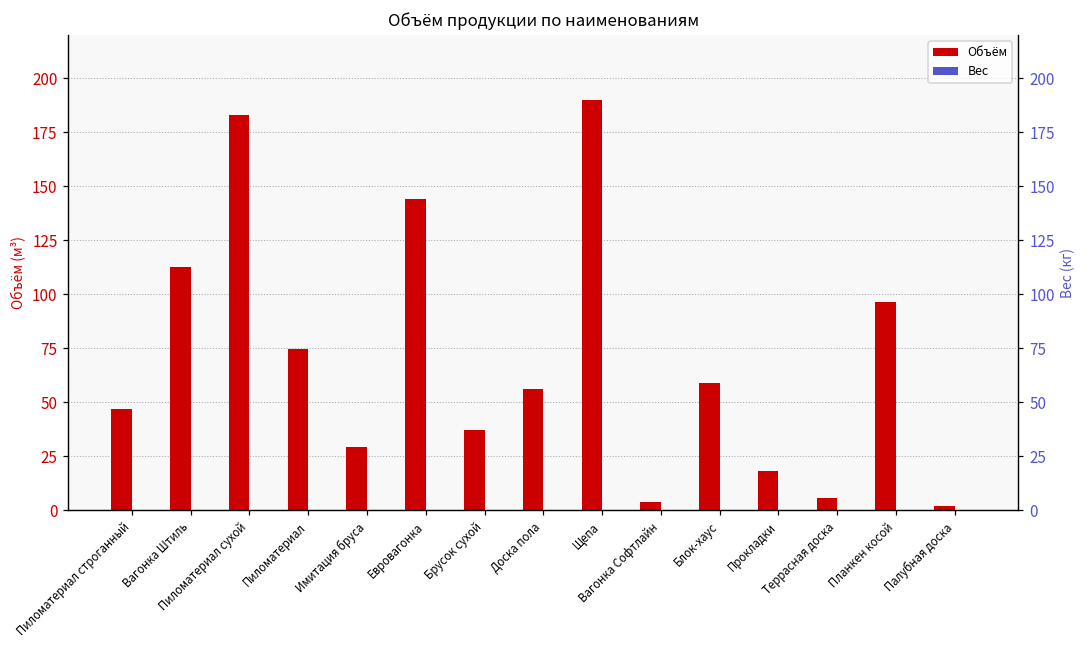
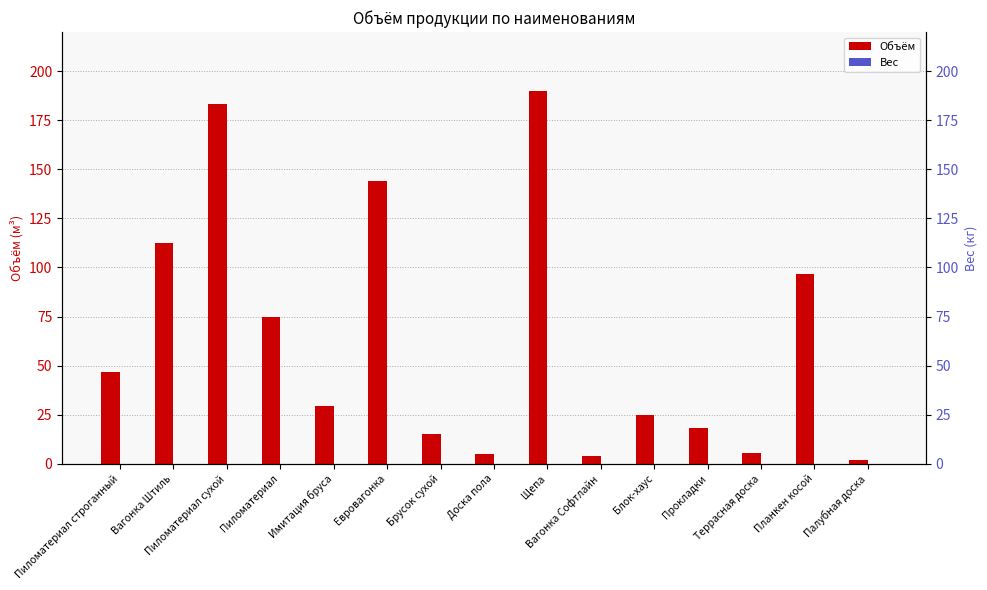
Объём, Брусок сухой: 37 -> 15
Объём, Доска пола: 56 -> 5
Объём, Блок-хаус: 59 -> 25
